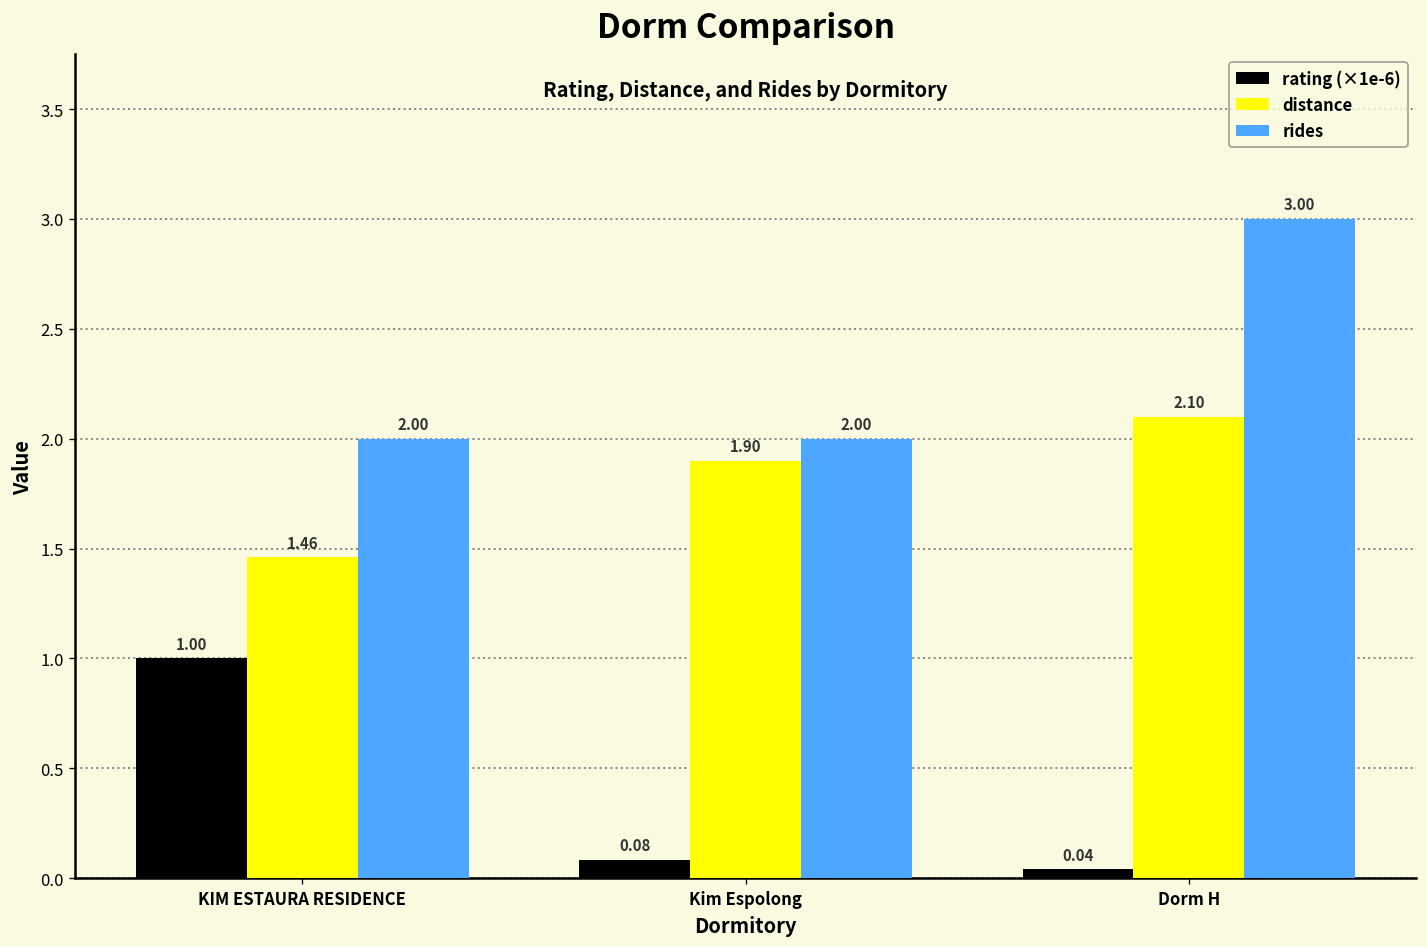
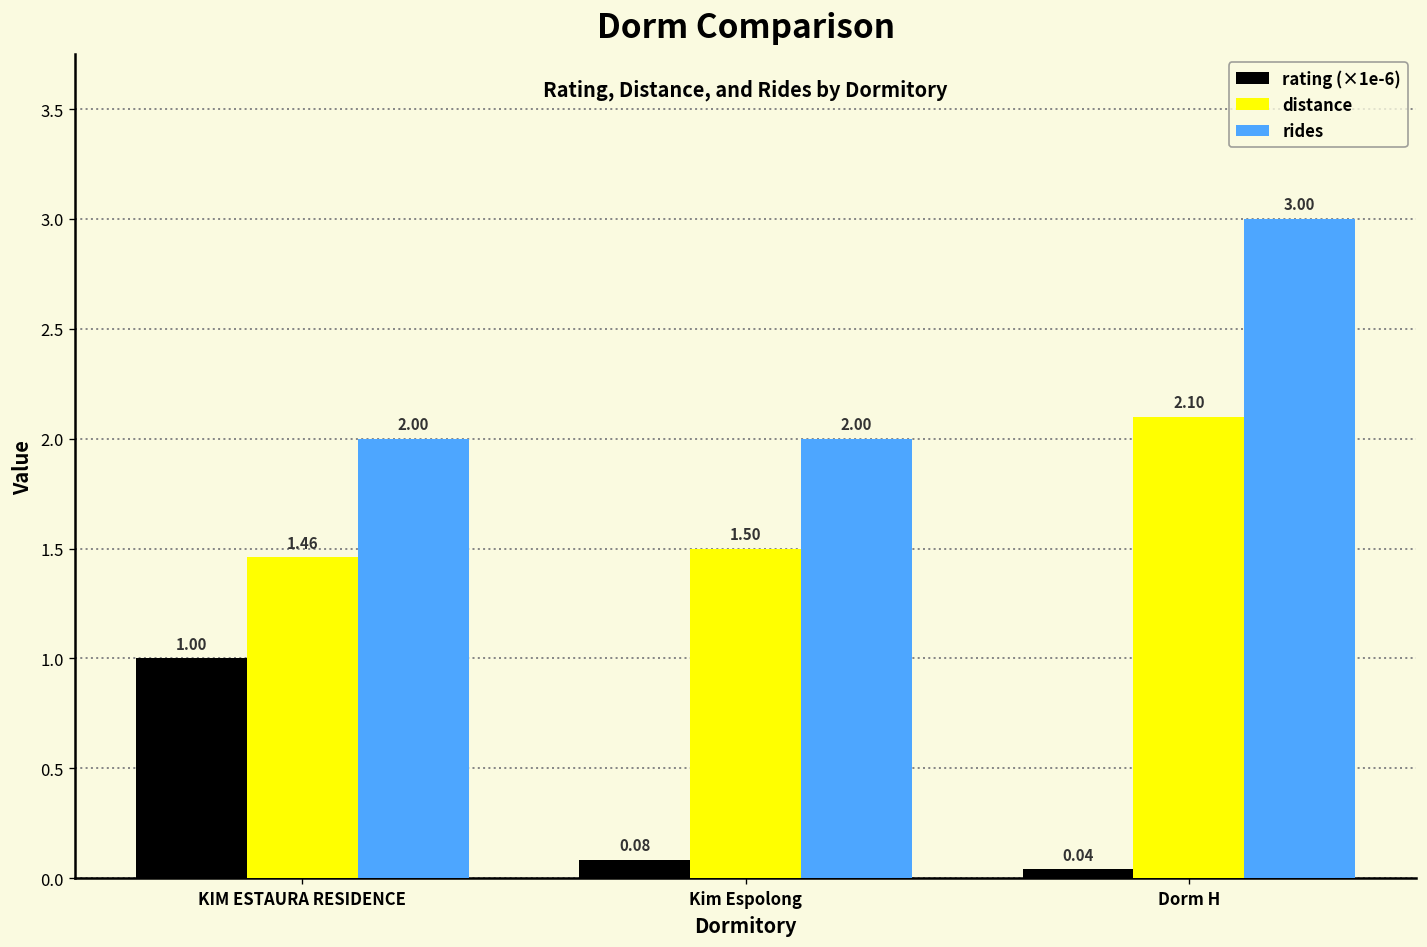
distance, Kim Espolong: 1.90 -> 1.50
